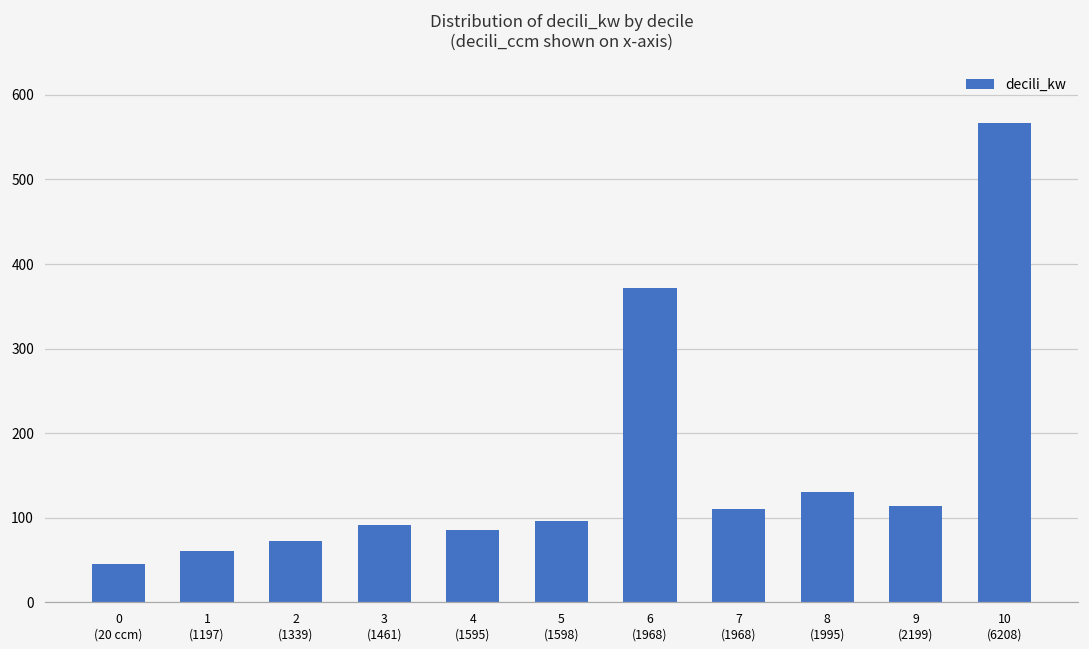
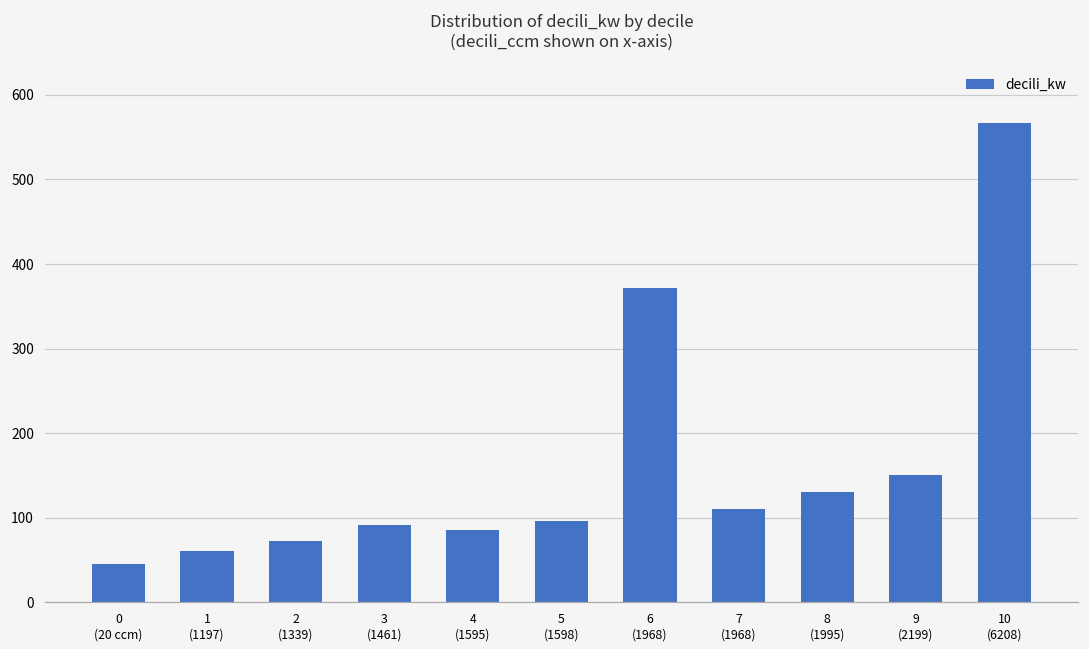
9 (2199): 110 -> 150
